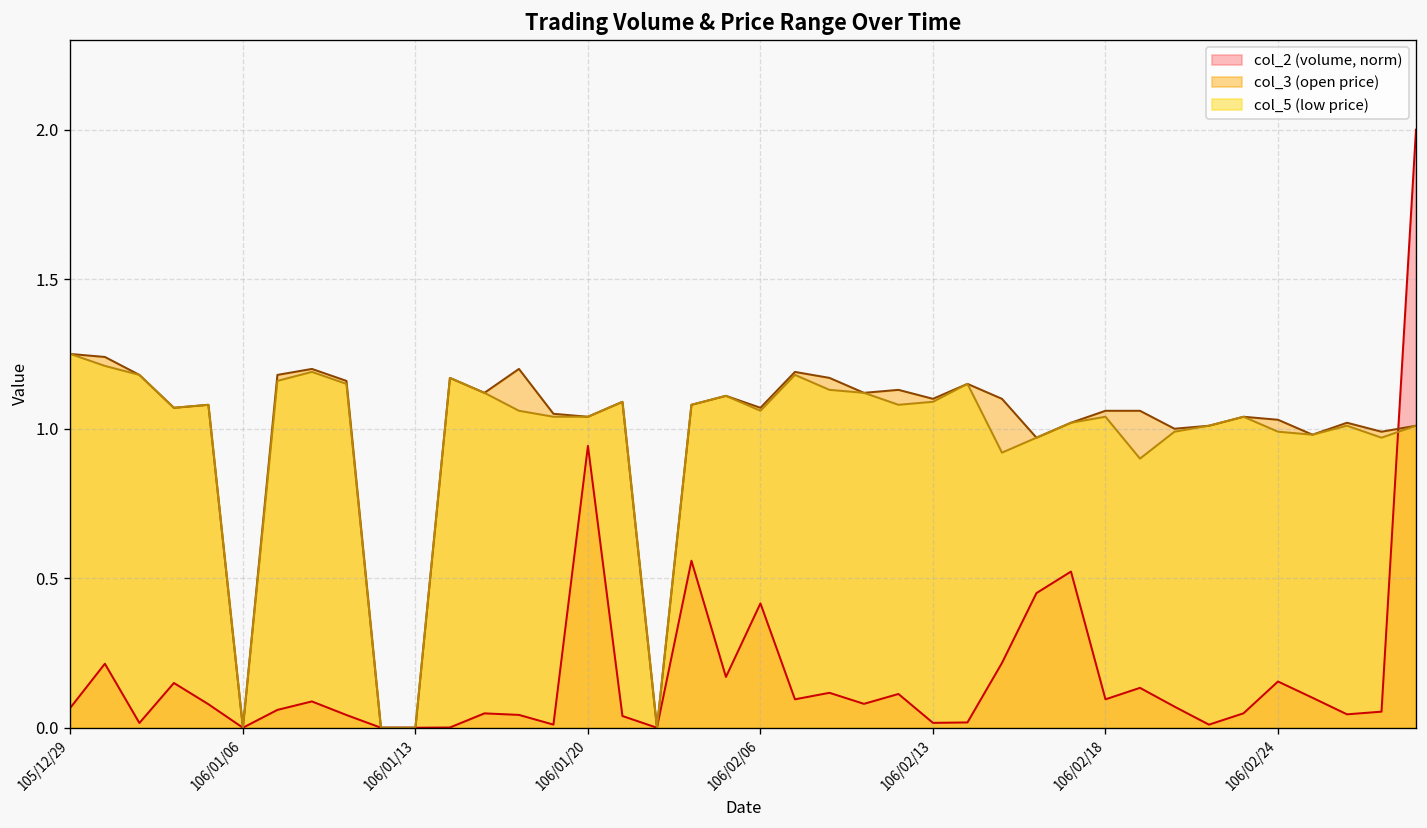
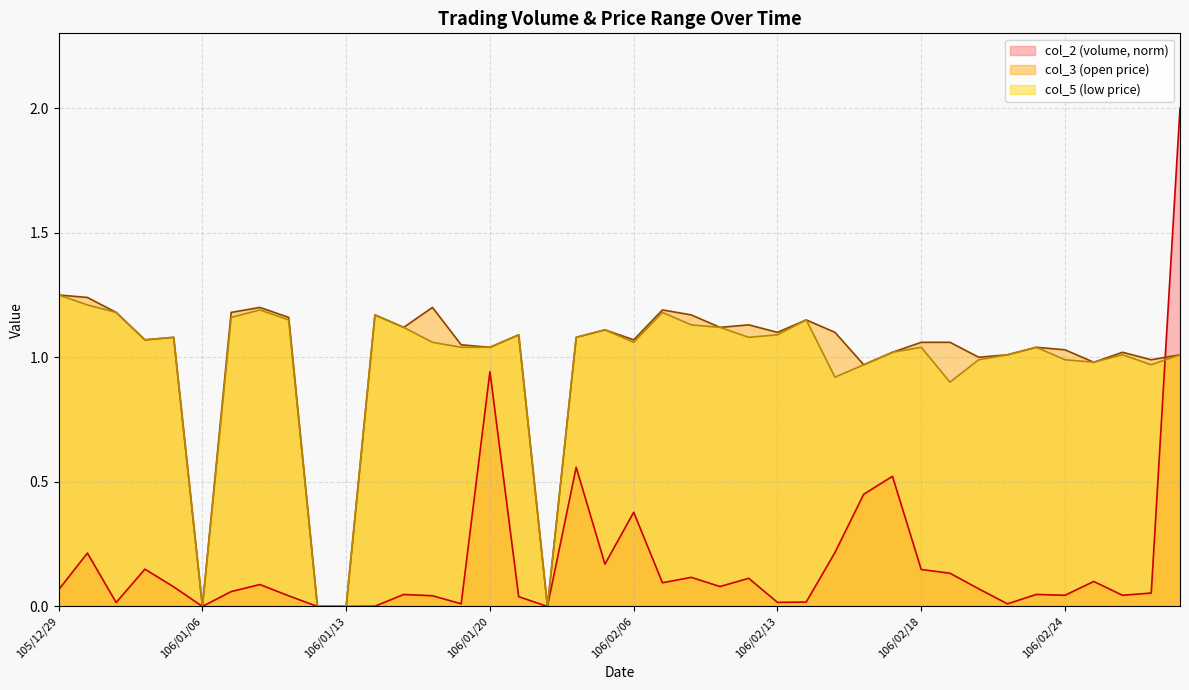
col_2 (volume, norm), 106/02/06: 0.42 -> 0.38
col_2 (volume, norm), 106/02/18: 0.10 -> 0.15
col_2 (volume, norm), 106/02/24: 0.15 -> 0.04
